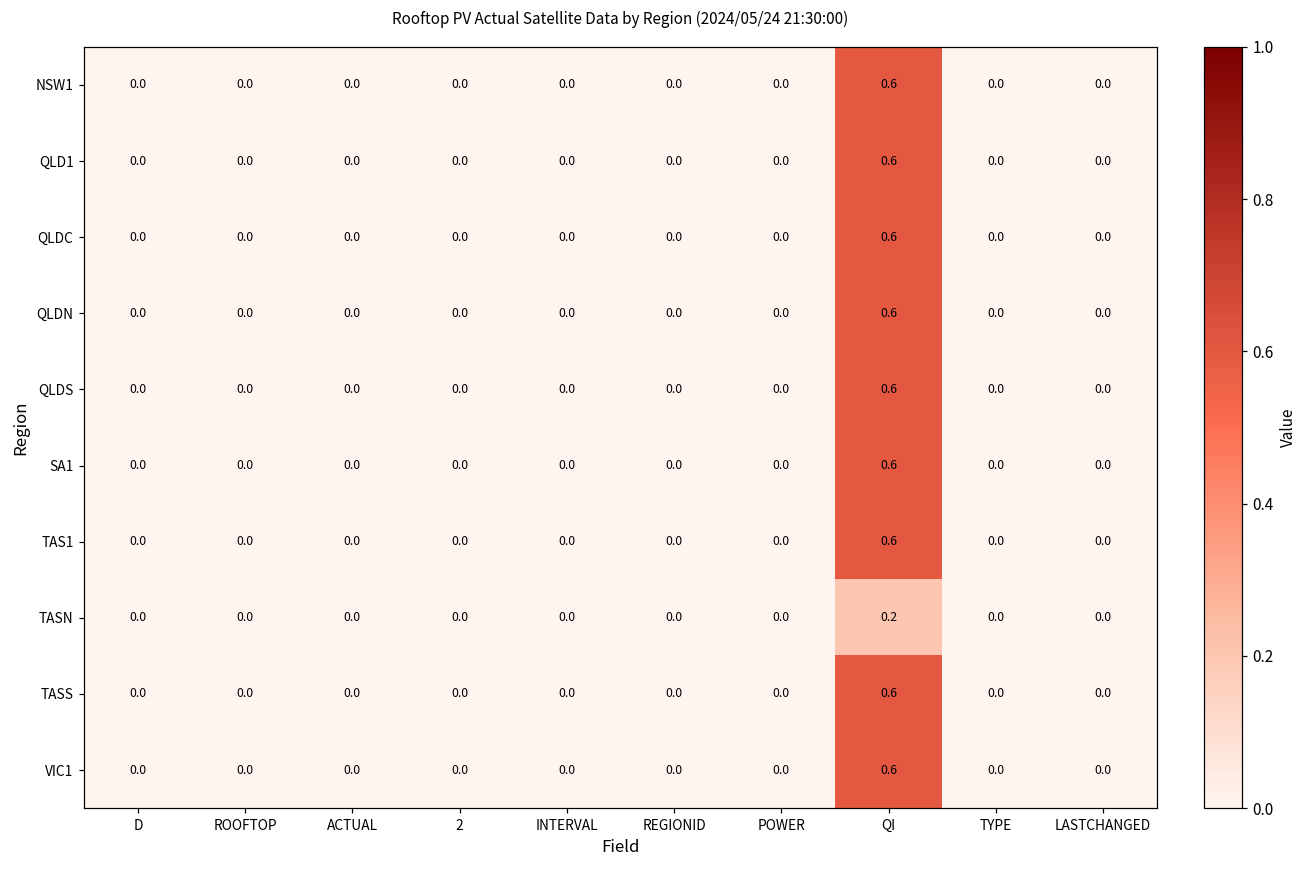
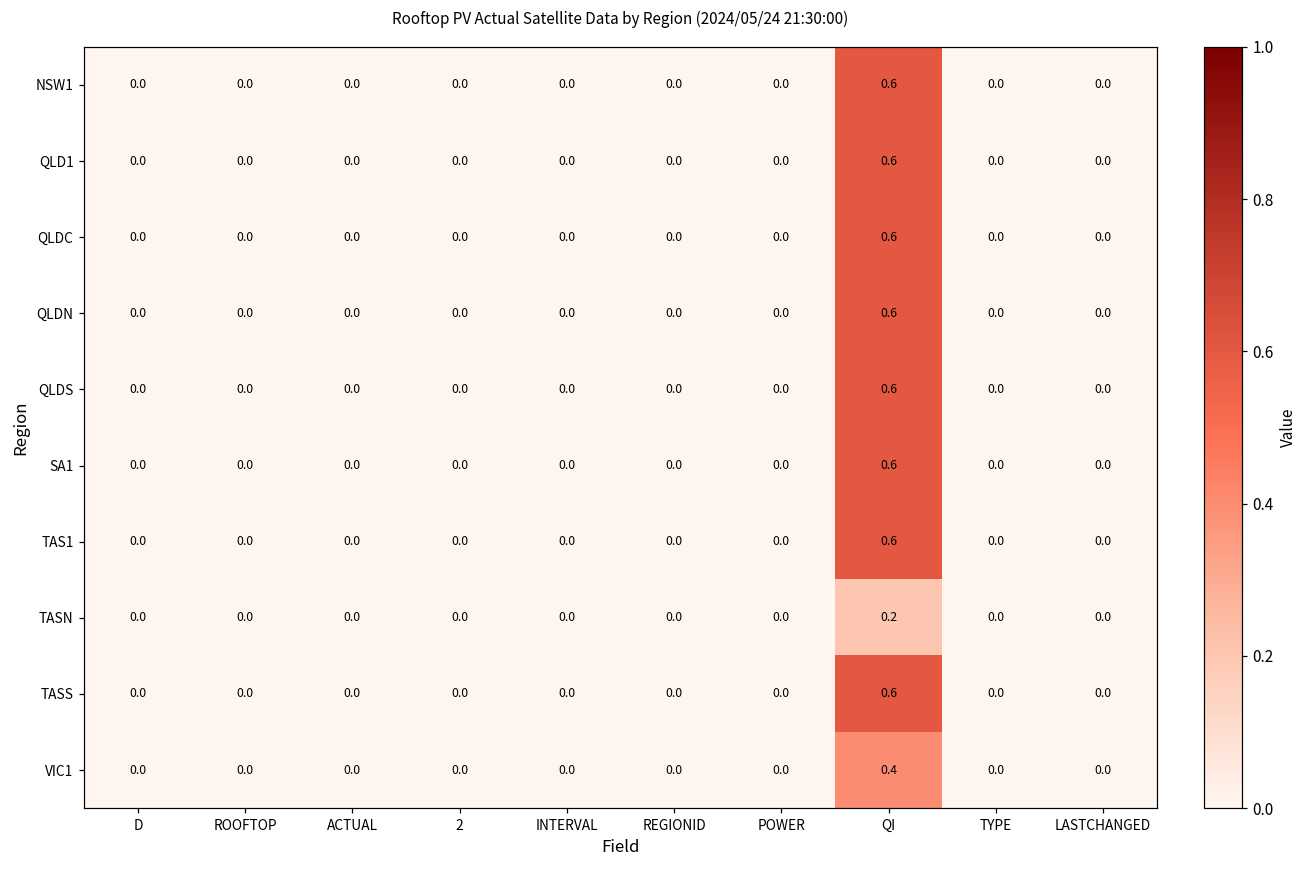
VIC1, QI: 0.6 -> 0.4
